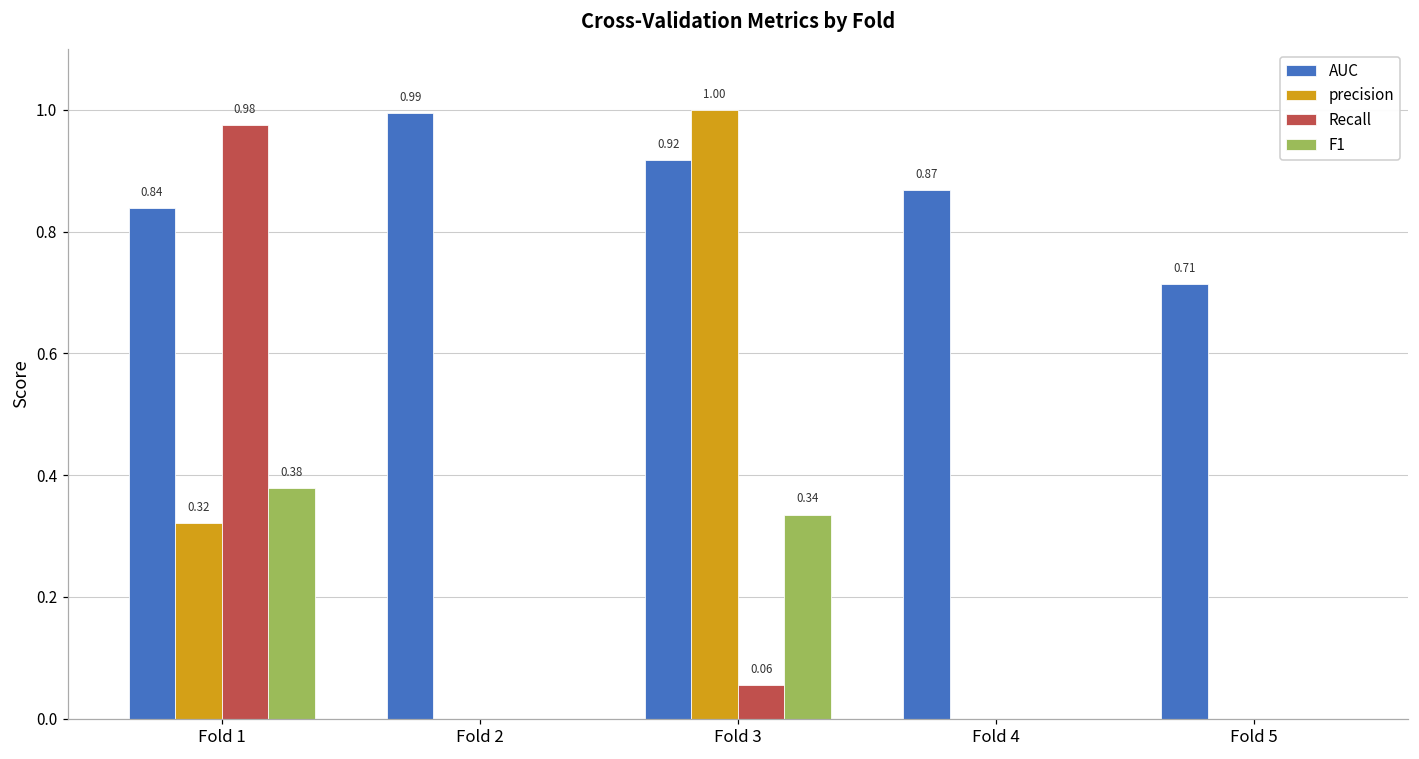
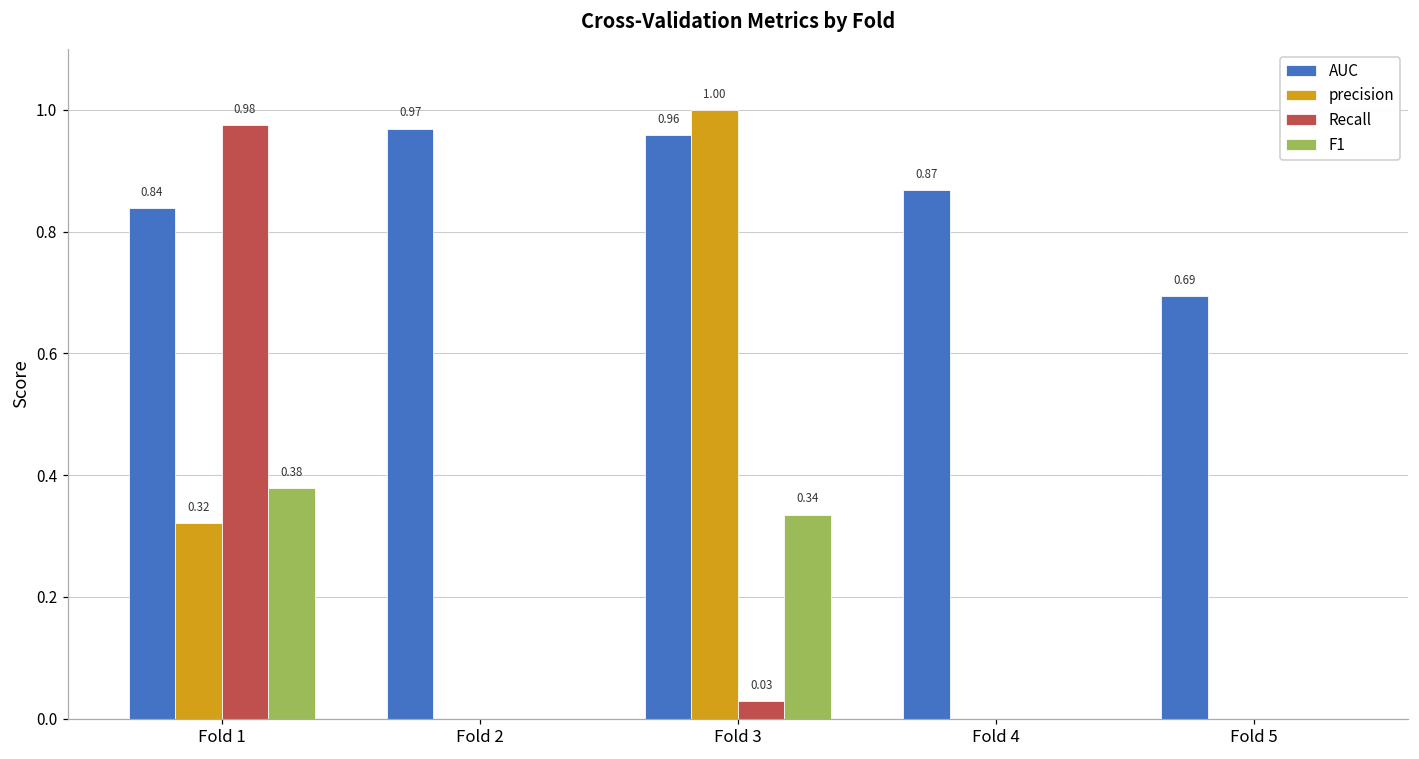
AUC, Fold 2: 0.99 -> 0.97
AUC, Fold 3: 0.92 -> 0.96
Recall, Fold 3: 0.06 -> 0.03
AUC, Fold 5: 0.71 -> 0.69
